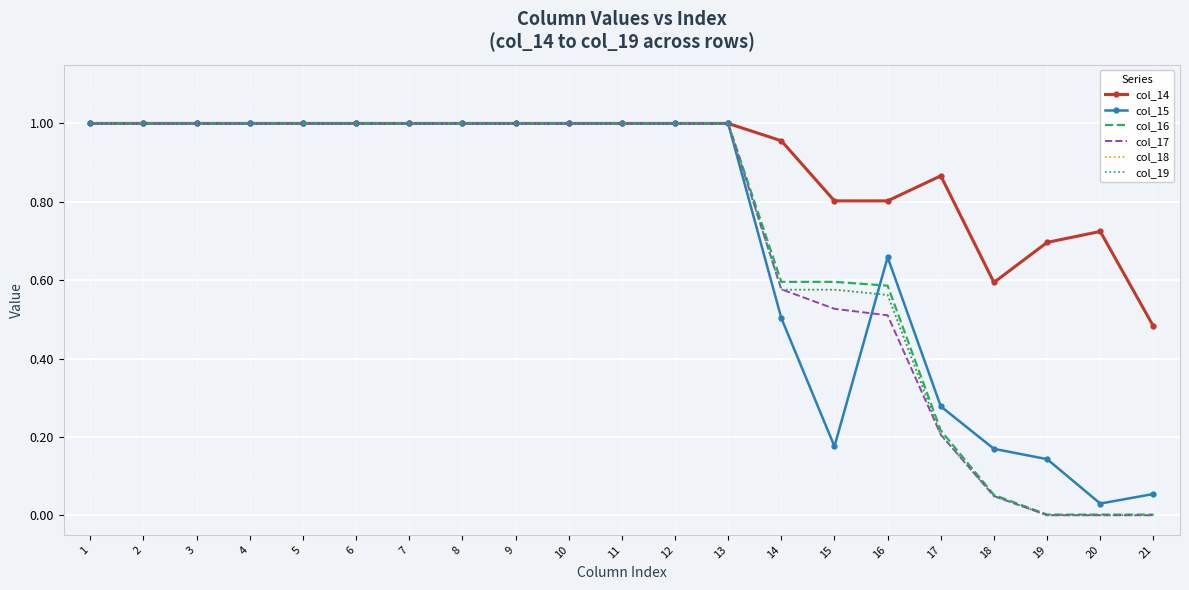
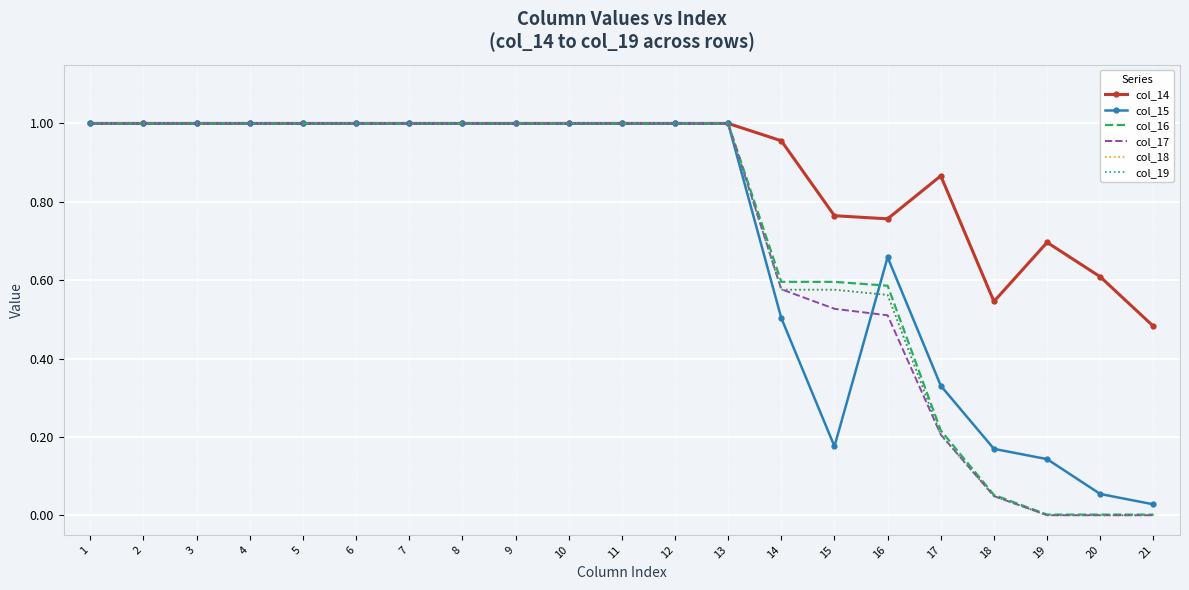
col_14, 15: 0.80 -> 0.76
col_14, 16: 0.80 -> 0.76
col_15, 17: 0.28 -> 0.33
col_14, 18: 0.59 -> 0.55
col_14, 20: 0.72 -> 0.61
col_15, 20: 0.03 -> 0.05
col_15, 21: 0.05 -> 0.03
